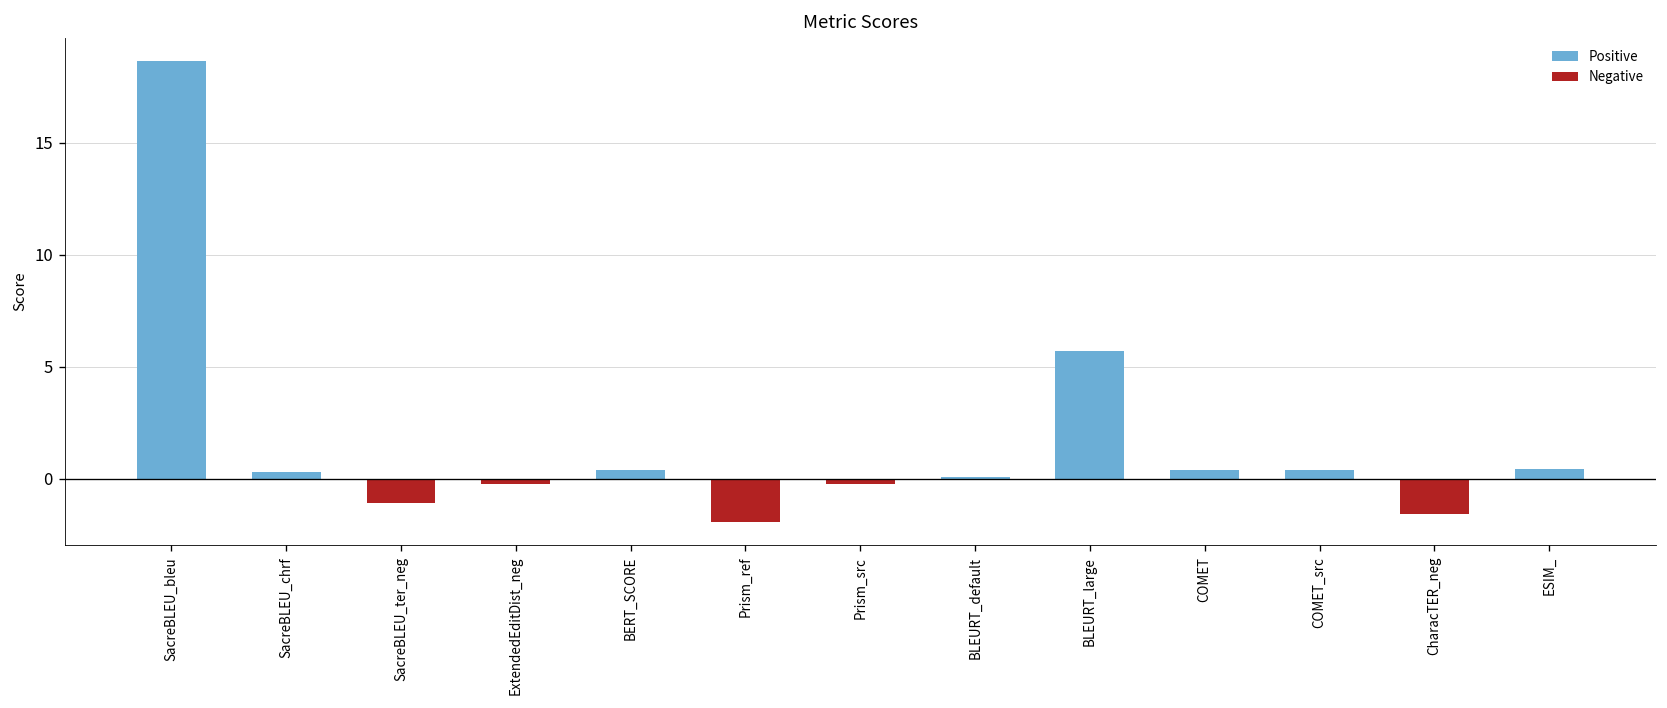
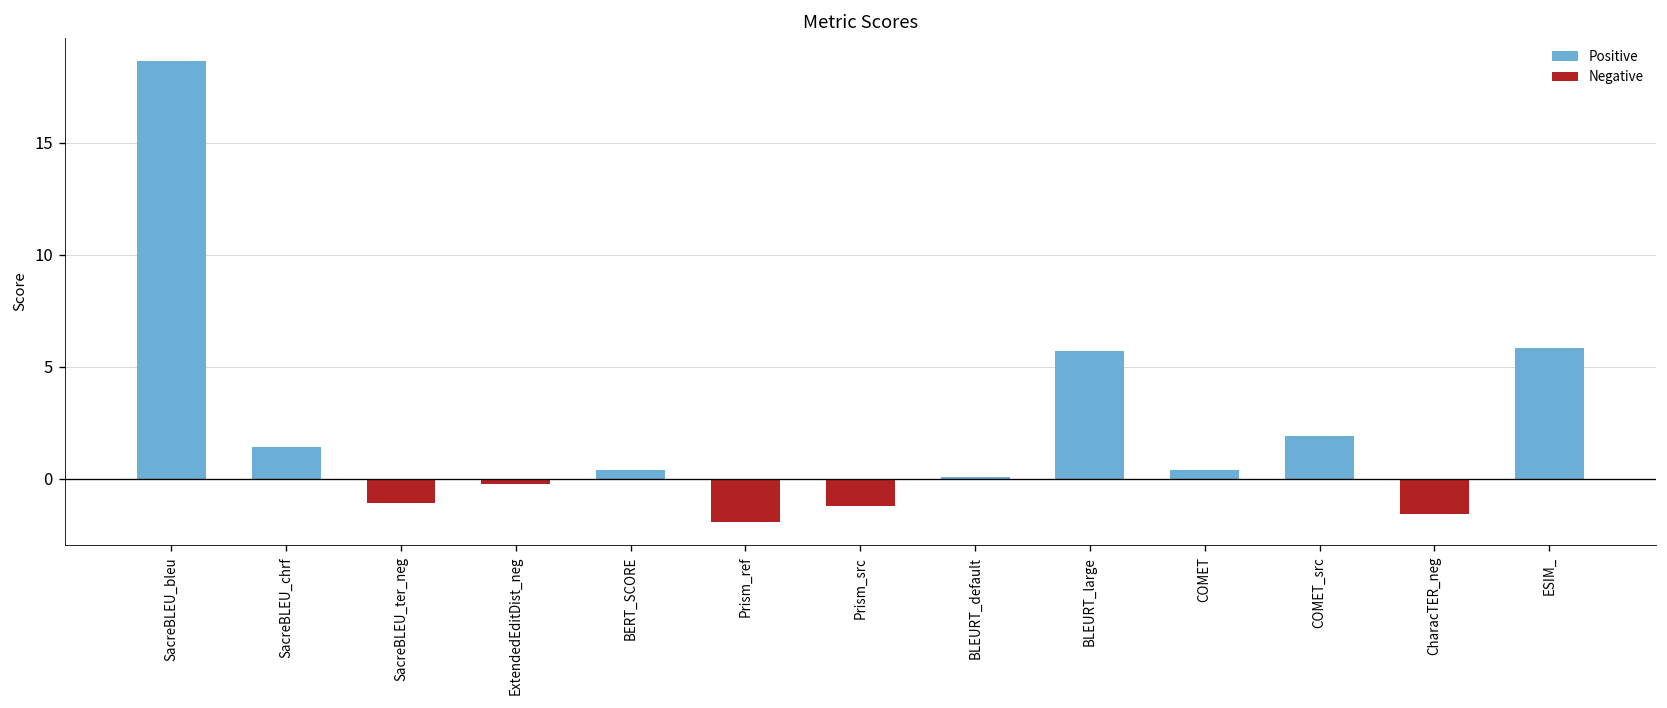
SacreBLEU_chrf: 0.3 -> 1.4
Prism_src: -0.3 -> -1.2
COMET_src: 0.4 -> 1.9
ESIM_: 0.4 -> 5.8
